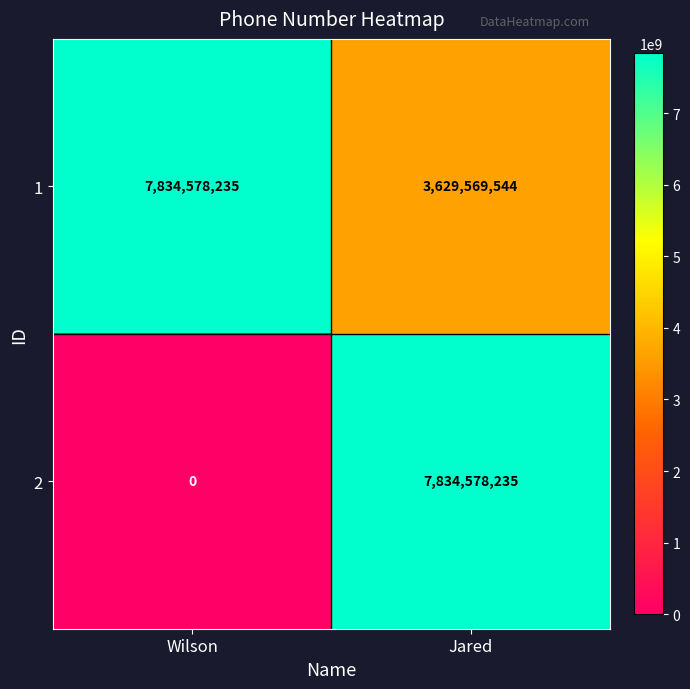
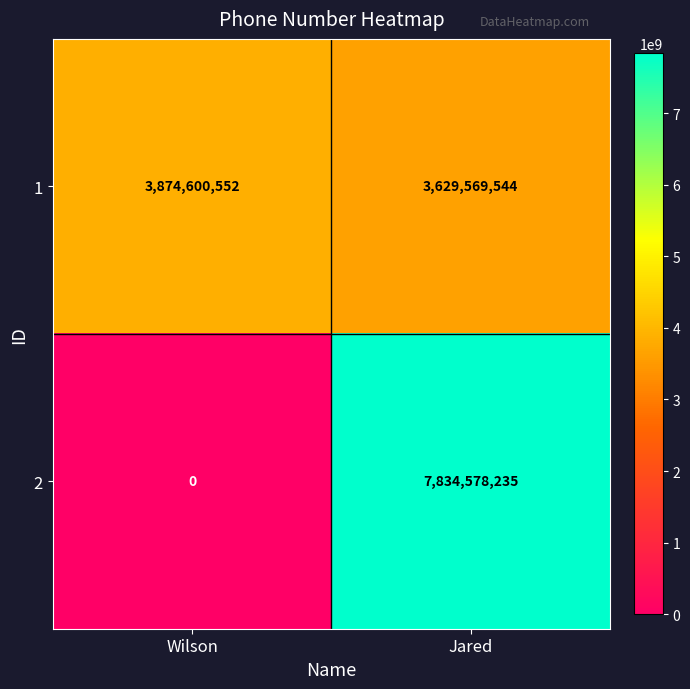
1, Wilson: 7,834,578,235 -> 3,874,600,552
